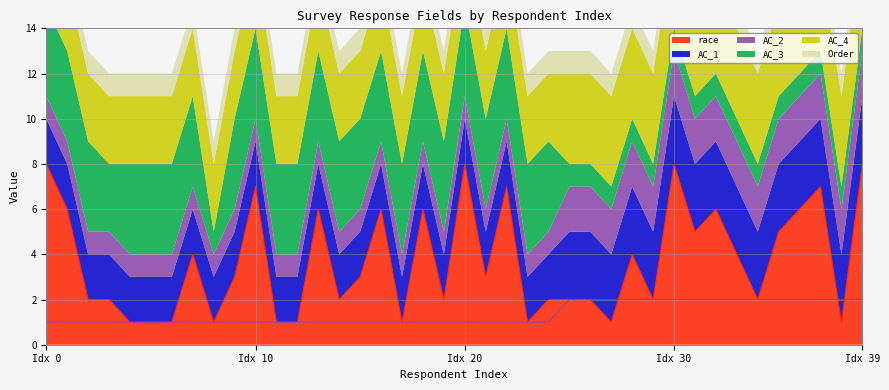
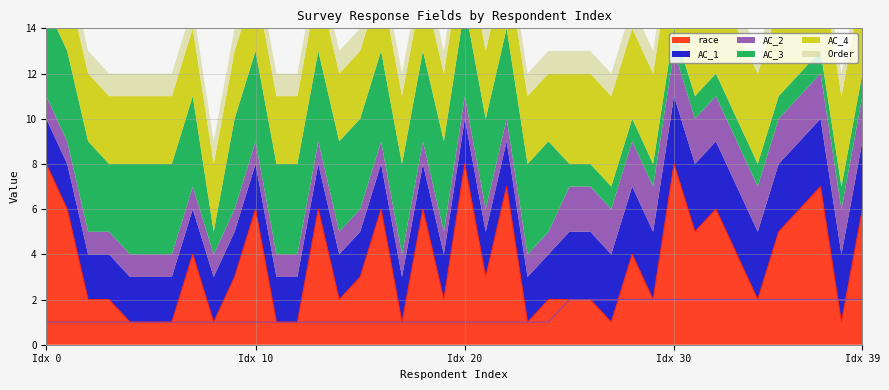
race, Idx 10: 7 -> 6
race, Idx 39: 8 -> 6
